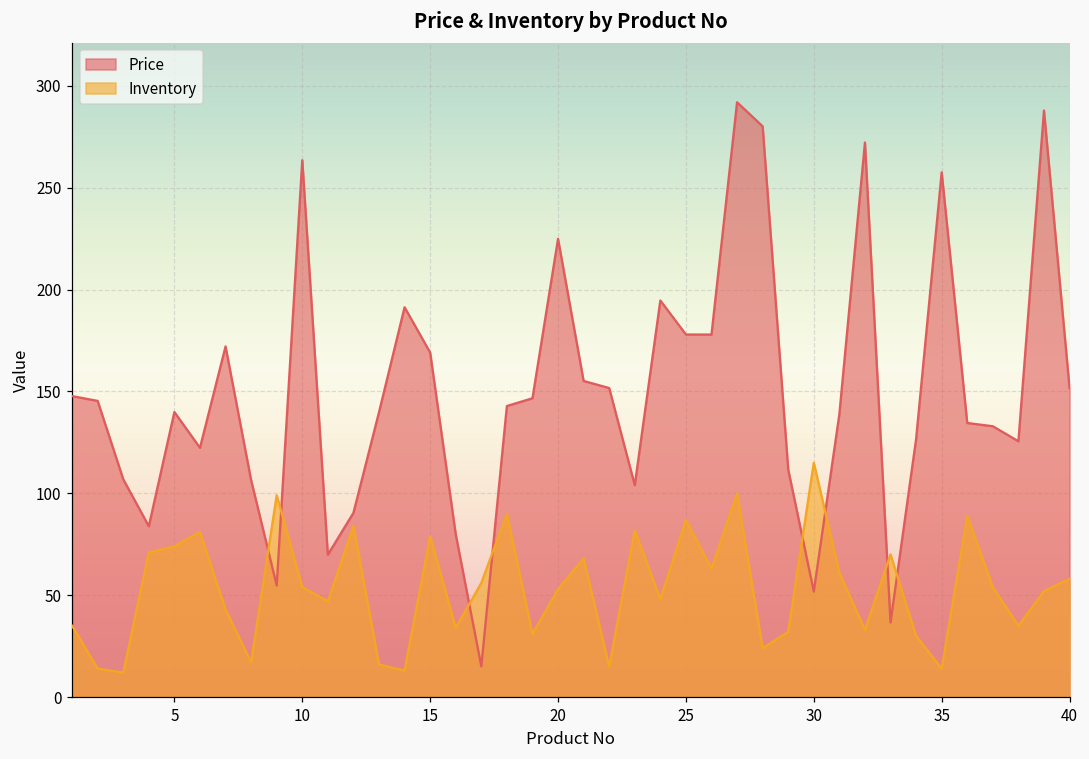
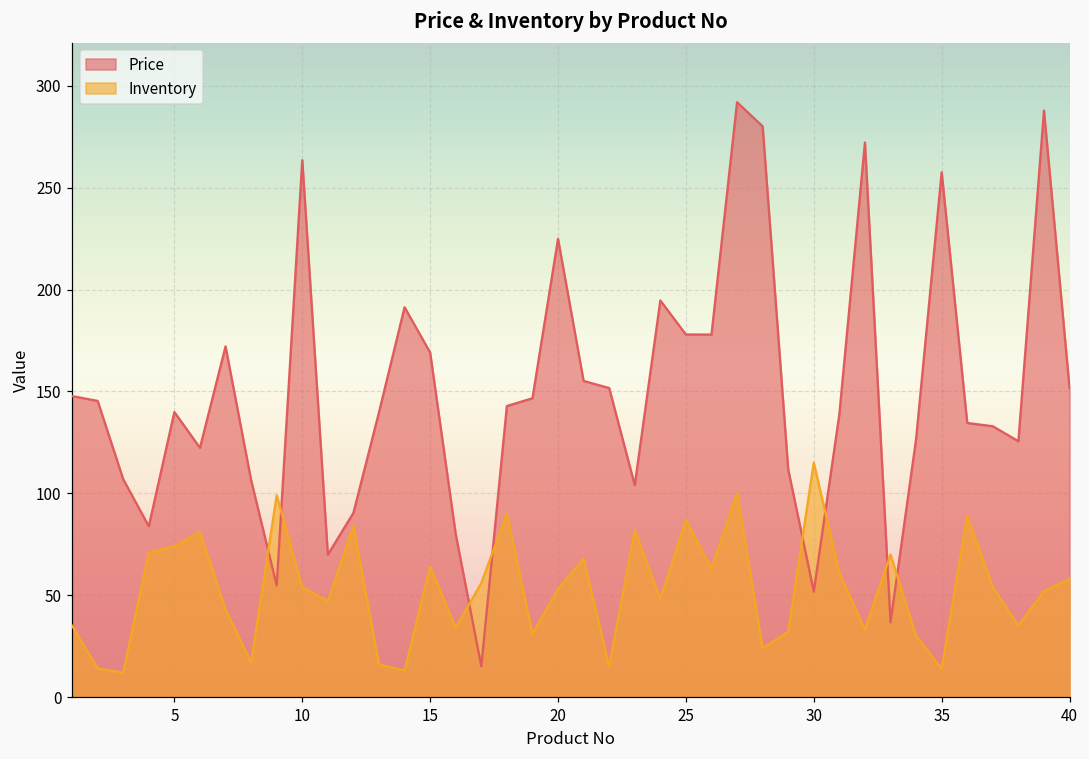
Inventory, 15: 79 -> 64
